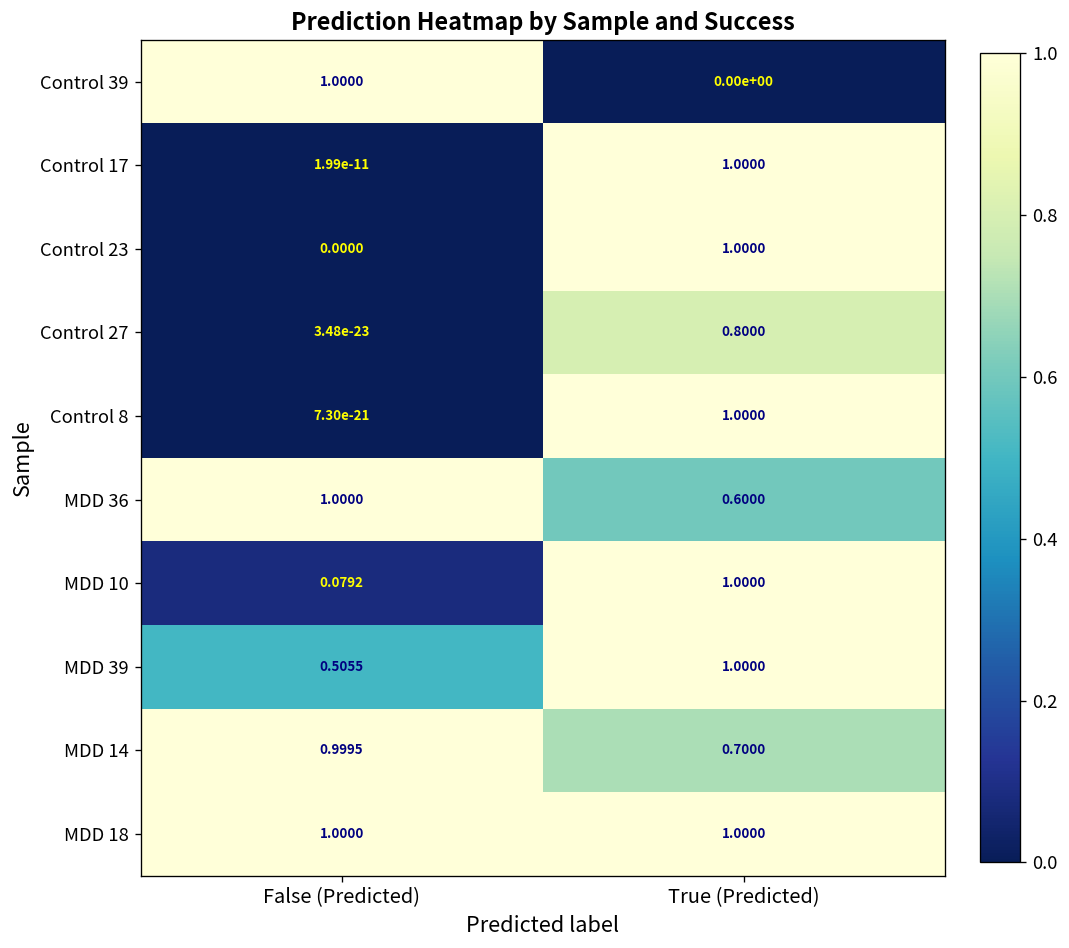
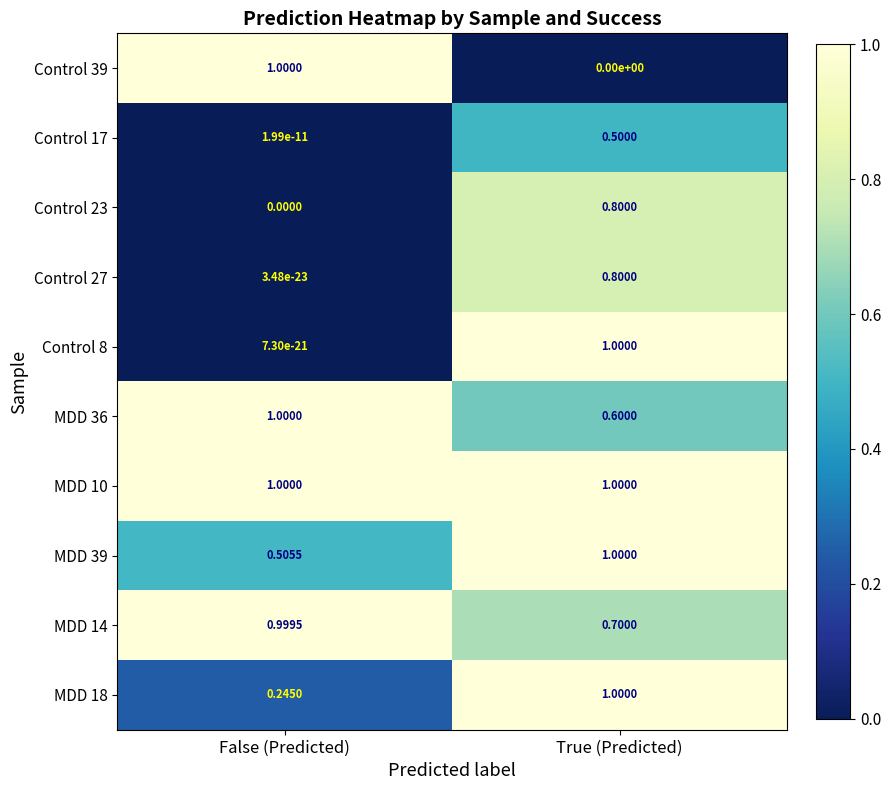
Control 17, True (Predicted): 1.0000 -> 0.5000
Control 23, True (Predicted): 1.0000 -> 0.8000
MDD 10, False (Predicted): 0.0792 -> 1.0000
MDD 18, False (Predicted): 1.0000 -> 0.2450
